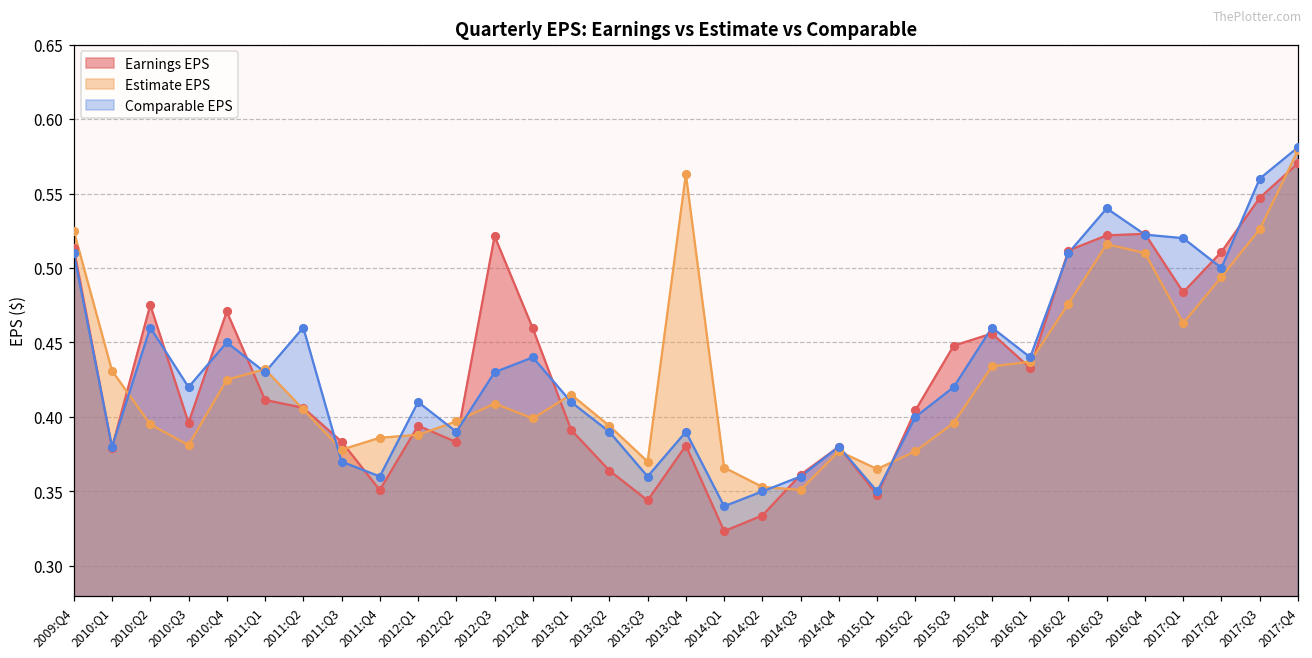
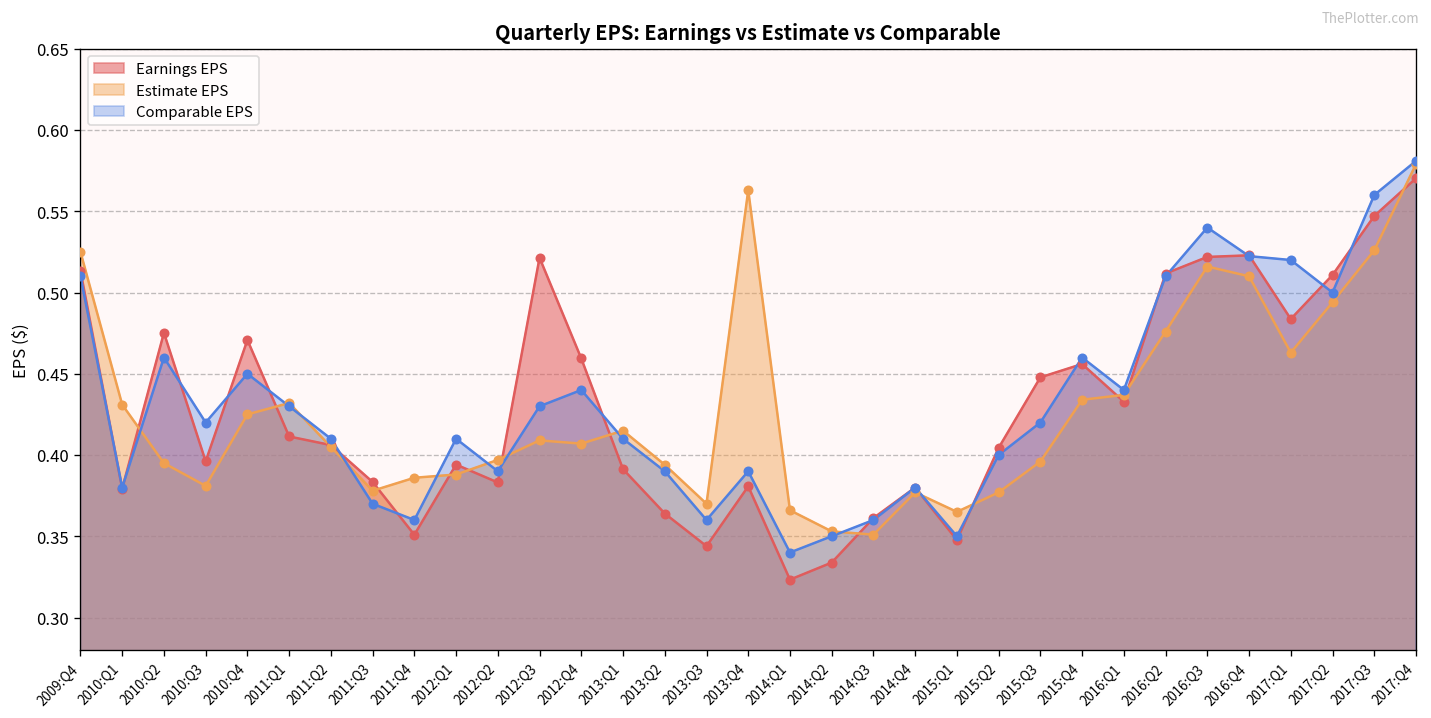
Comparable EPS, 2011:Q2: 0.46 -> 0.41
Estimate EPS, 2012:Q4: 0.399 -> 0.407
